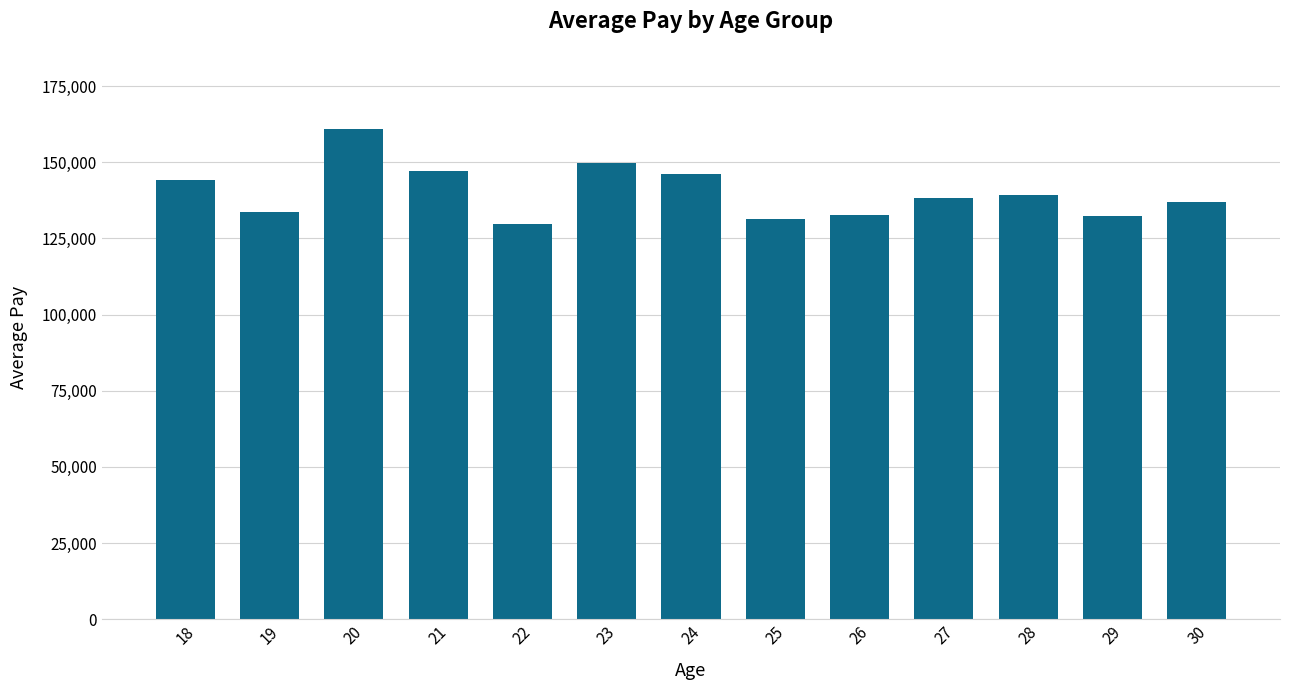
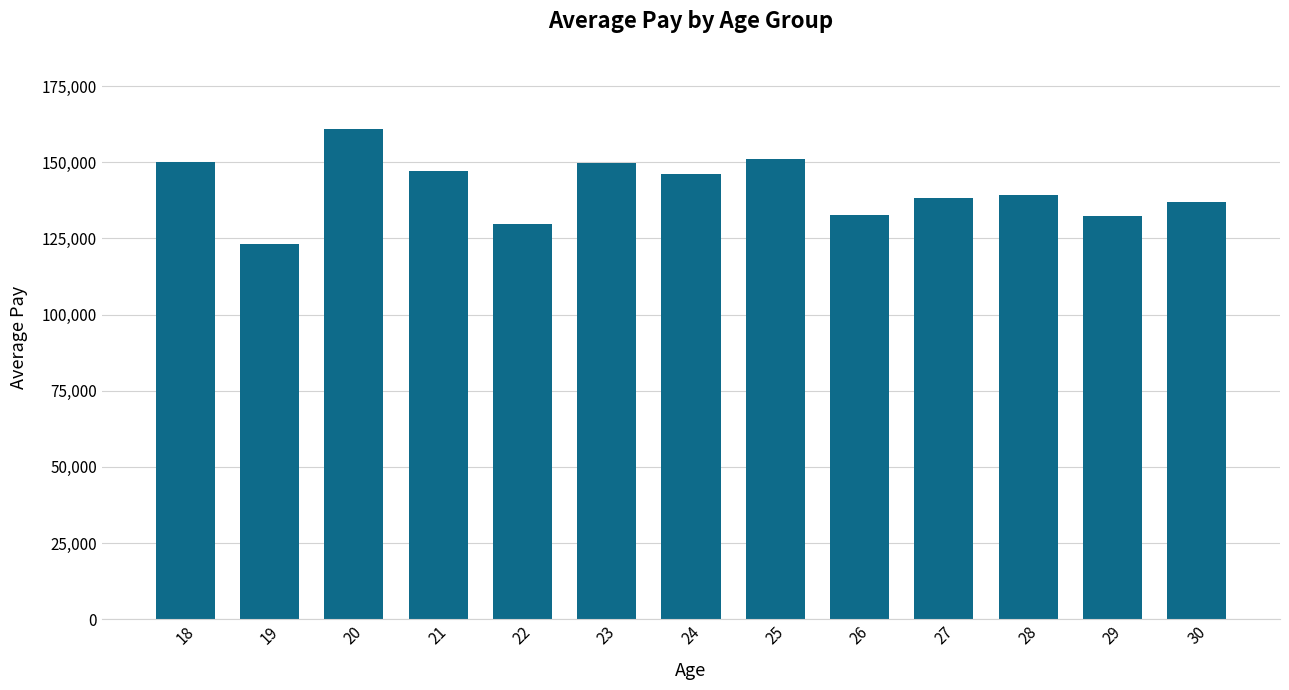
18: 144,000 -> 150,000
19: 134,000 -> 123,000
25: 131,000 -> 151,000
